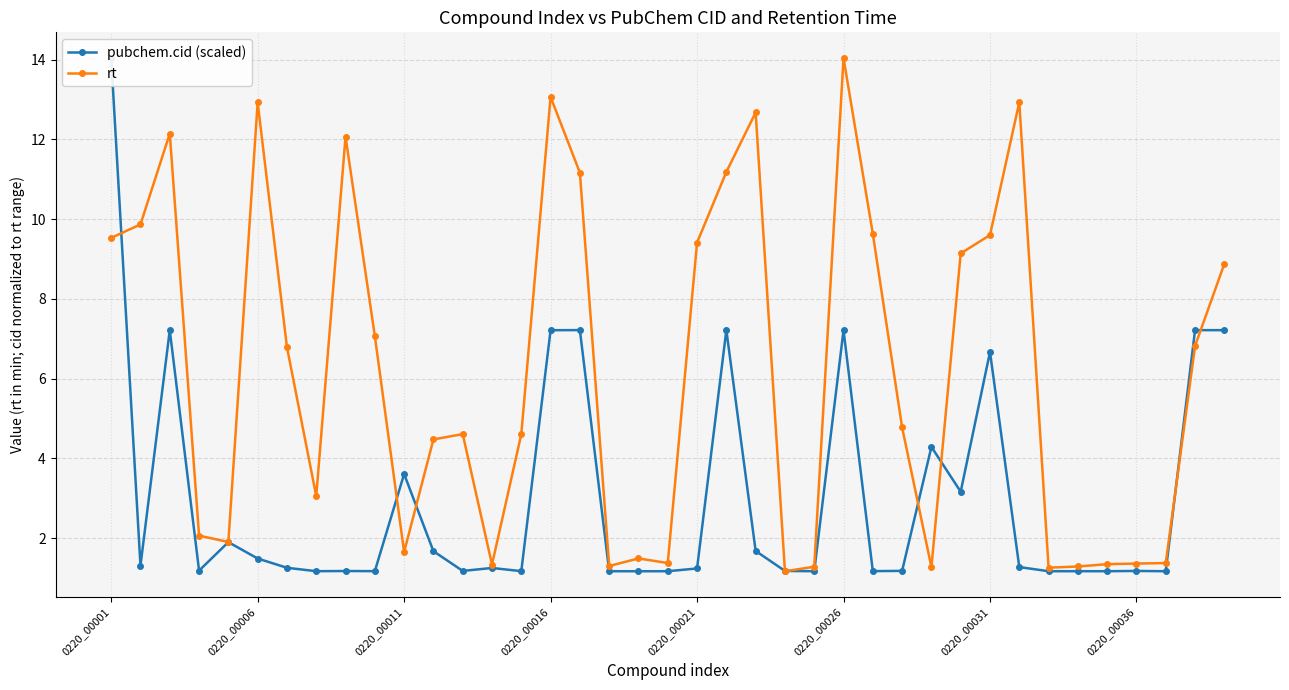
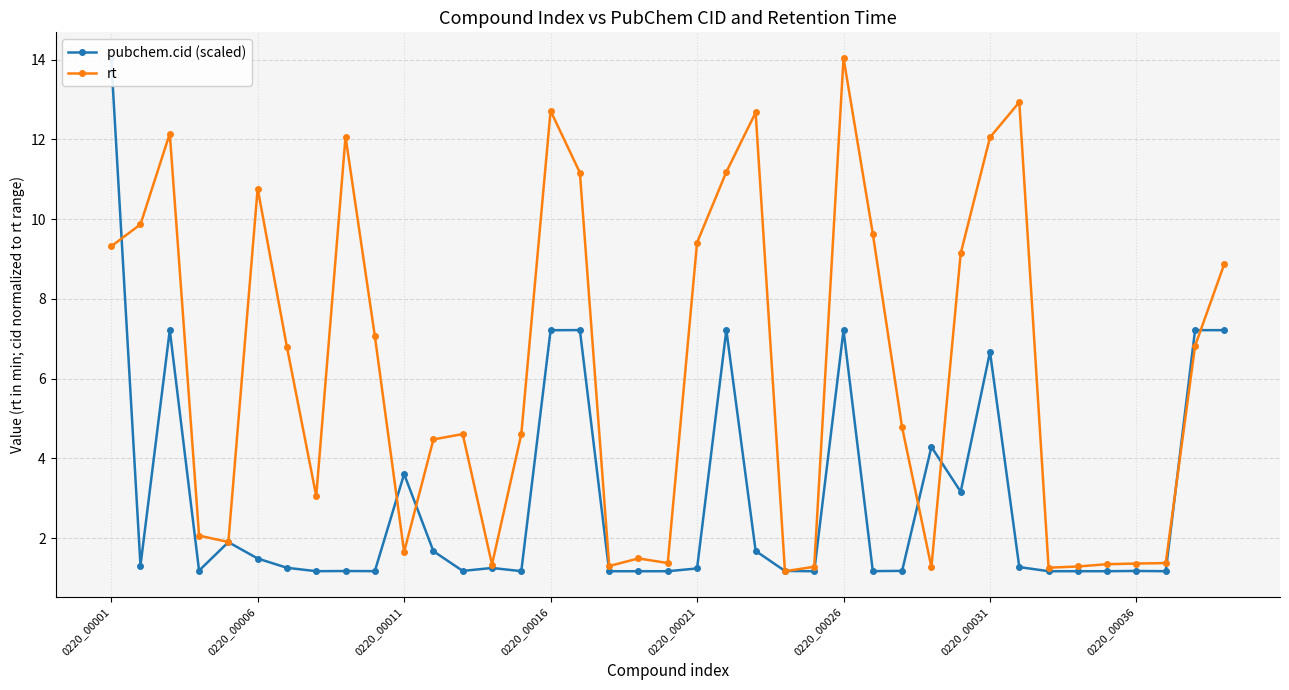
rt, 0220_00001: 9.5 -> 9.3
rt, 0220_00006: 12.9 -> 10.8
rt, 0220_00016: 13.1 -> 12.7
rt, 0220_00031: 9.6 -> 12.1
